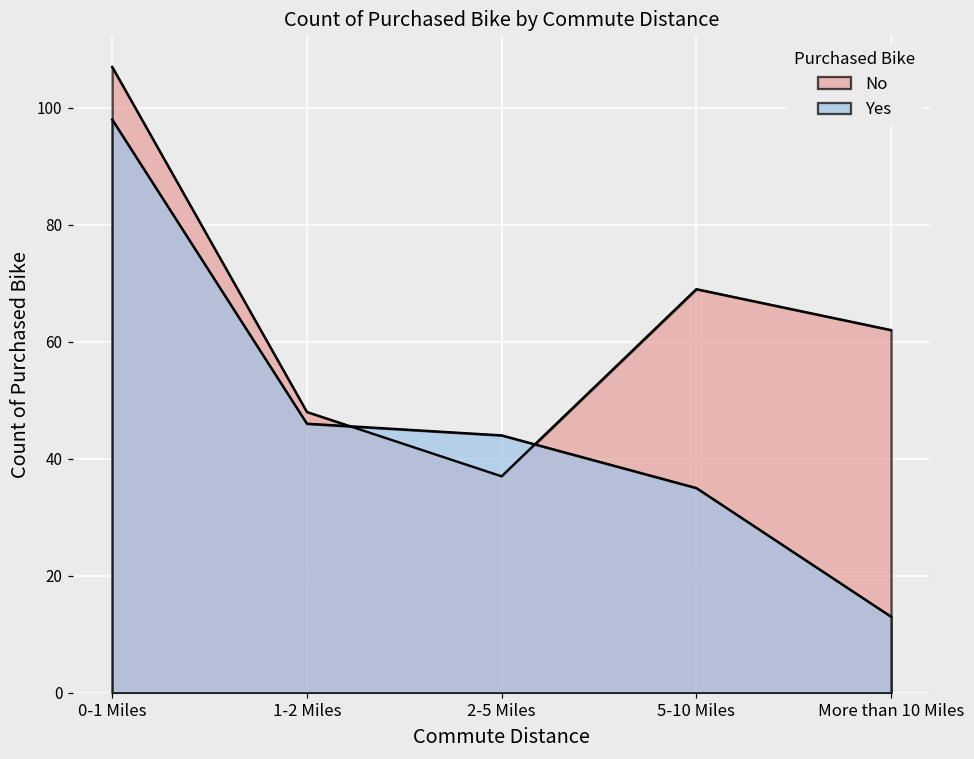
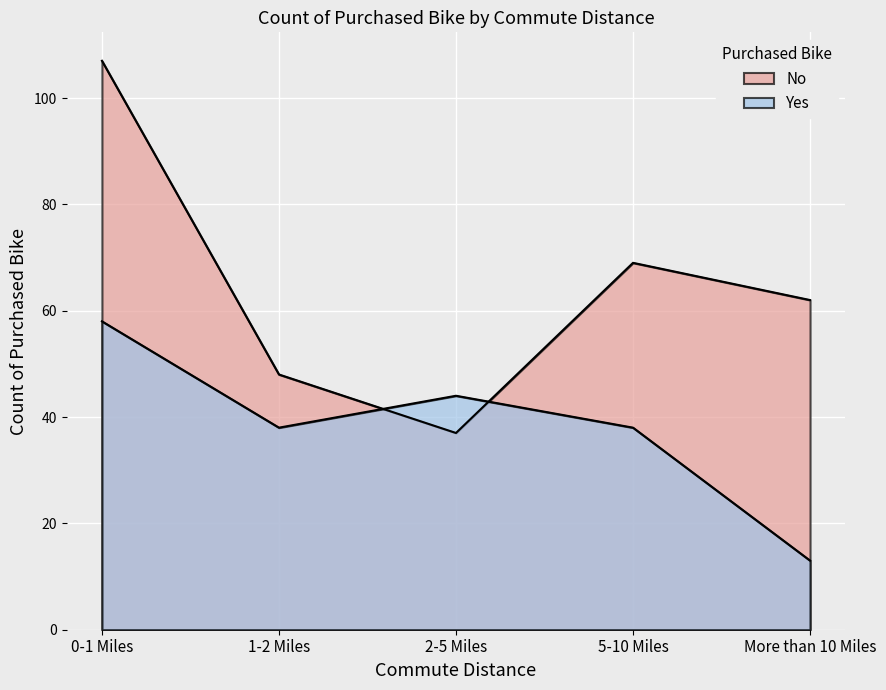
Yes, 0-1 Miles: 98 -> 58
Yes, 1-2 Miles: 46 -> 38
Yes, 5-10 Miles: 35 -> 38
